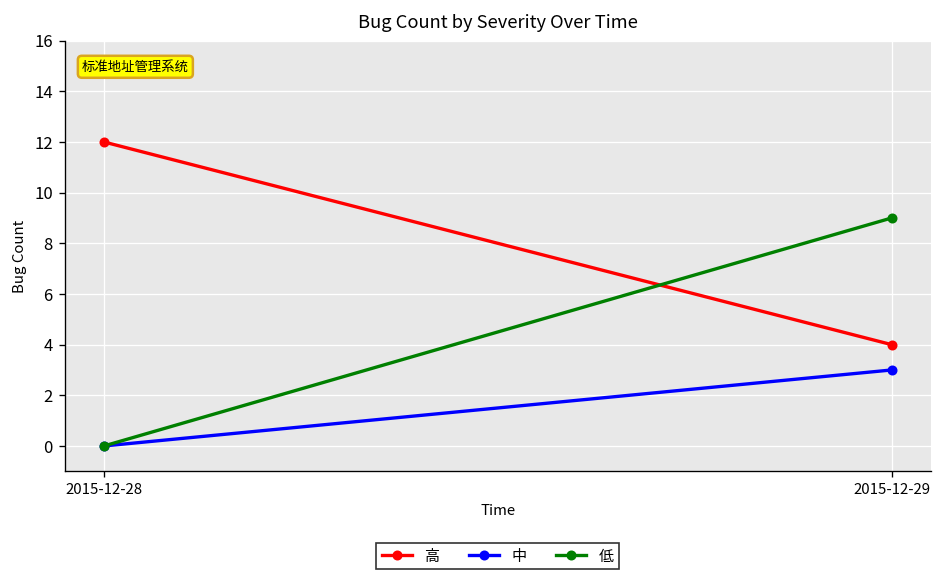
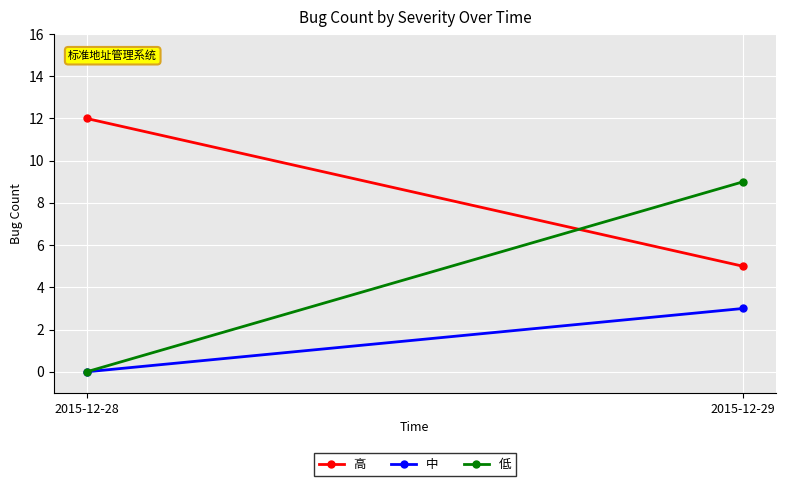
高, 2015-12-29: 4 -> 5
